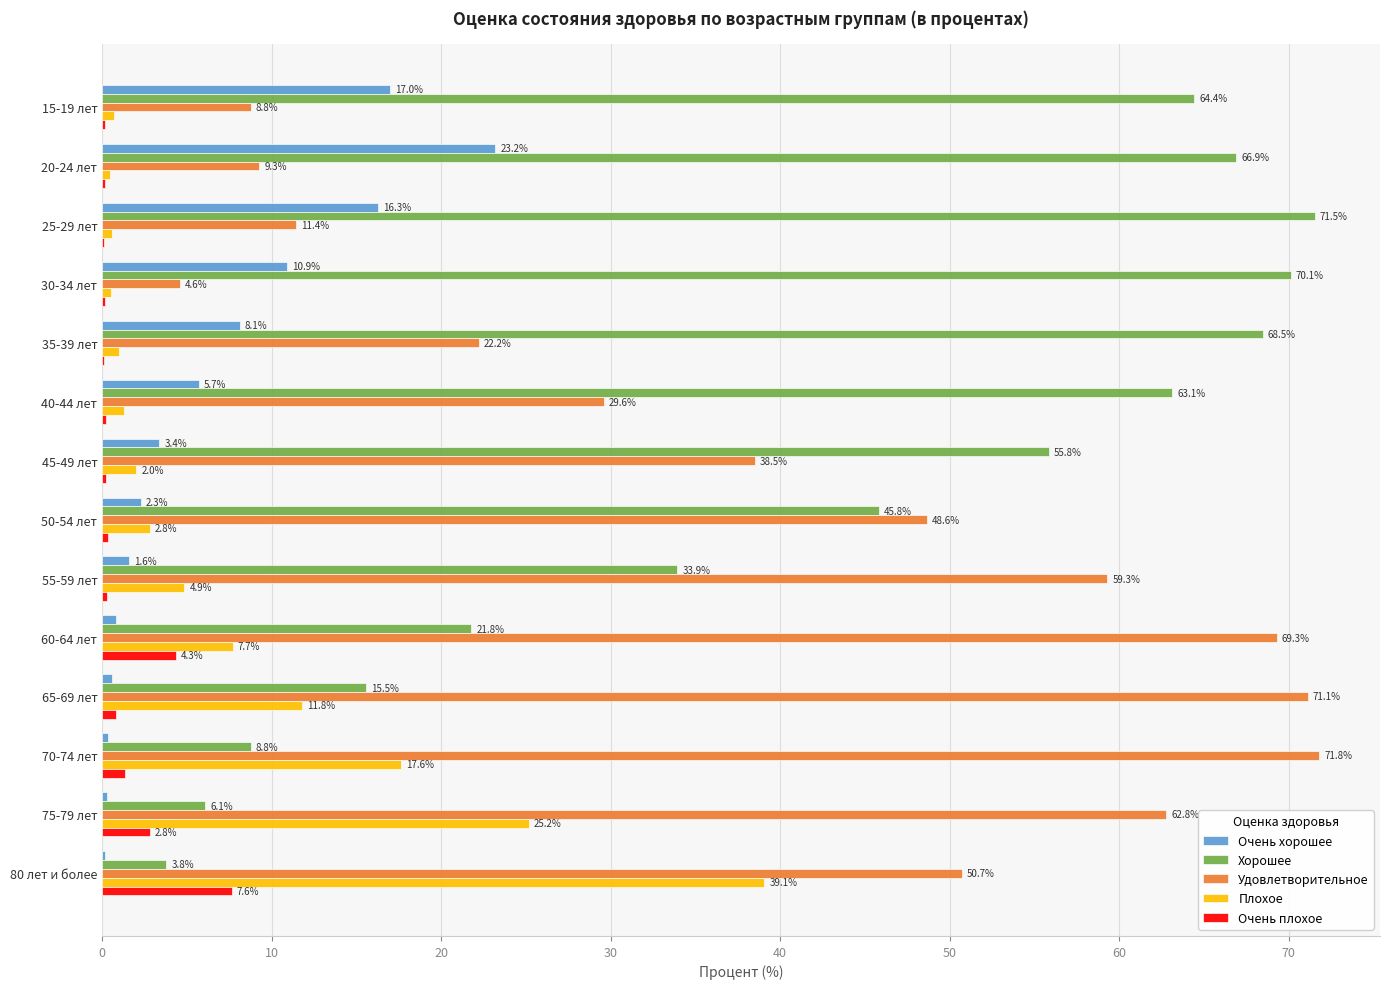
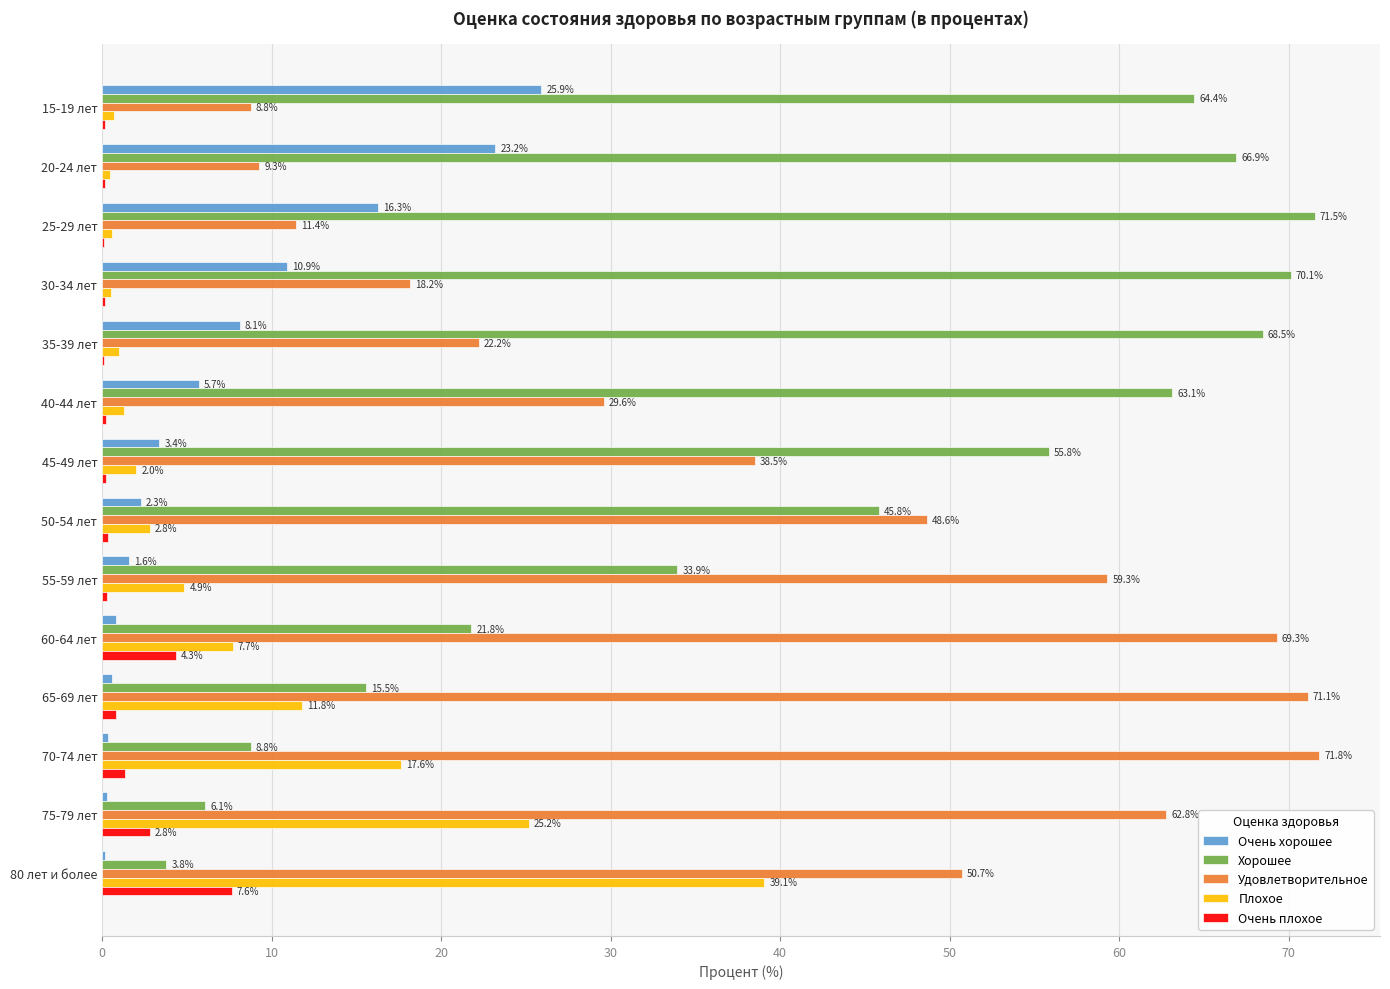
Очень хорошее, 15-19 лет: 17.0% -> 25.9%
Удовлетворительное, 30-34 лет: 4.6% -> 18.2%
